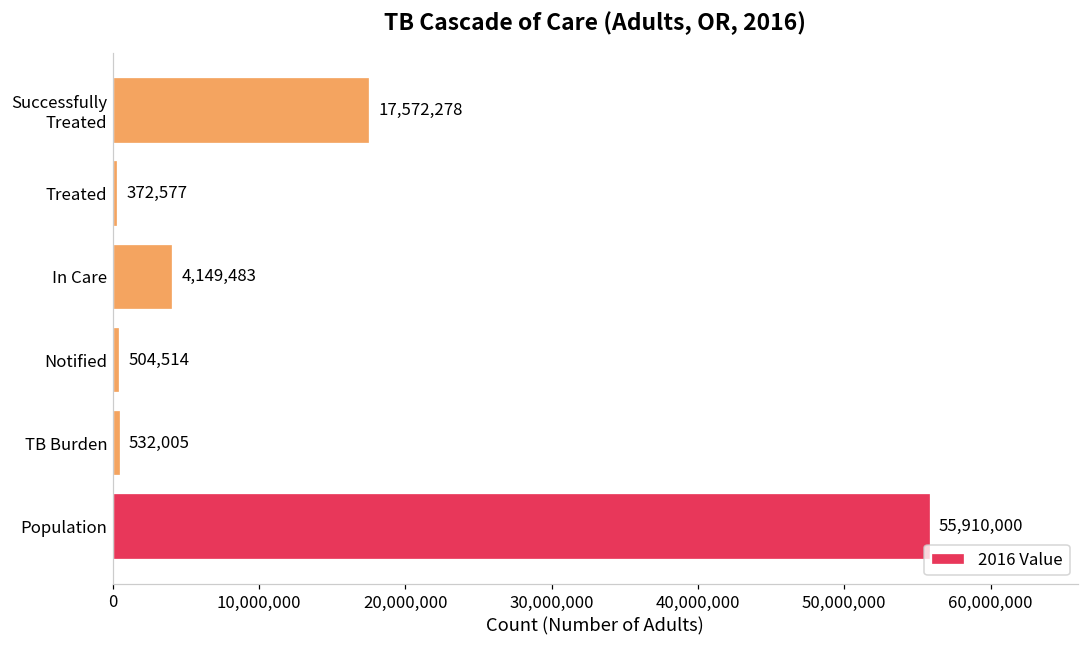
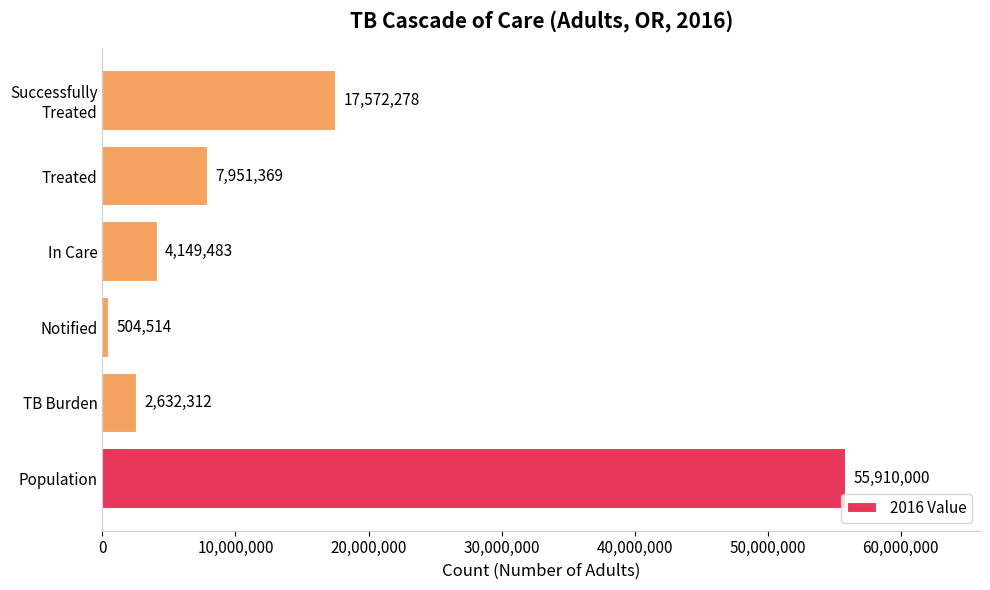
Treated: 372,577 -> 7,951,369
TB Burden: 532,005 -> 2,632,312
